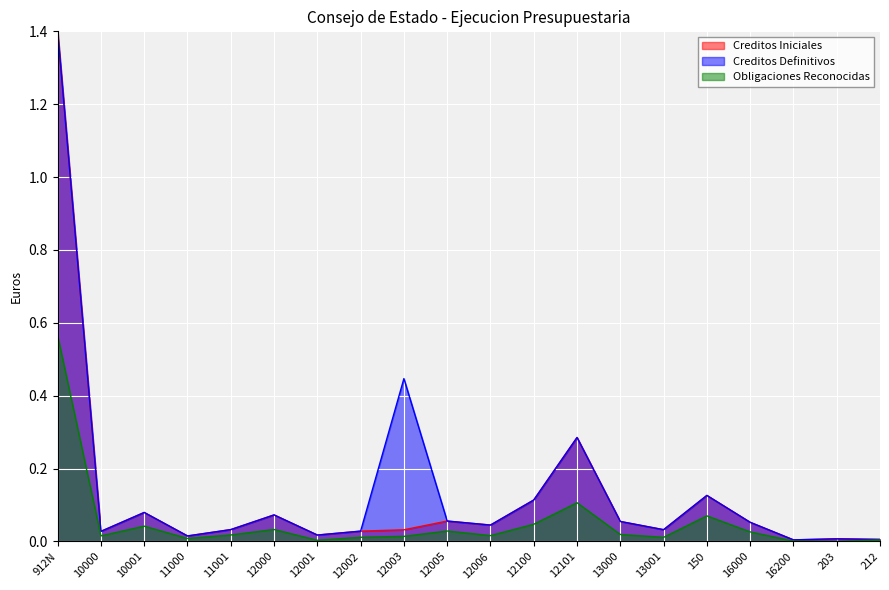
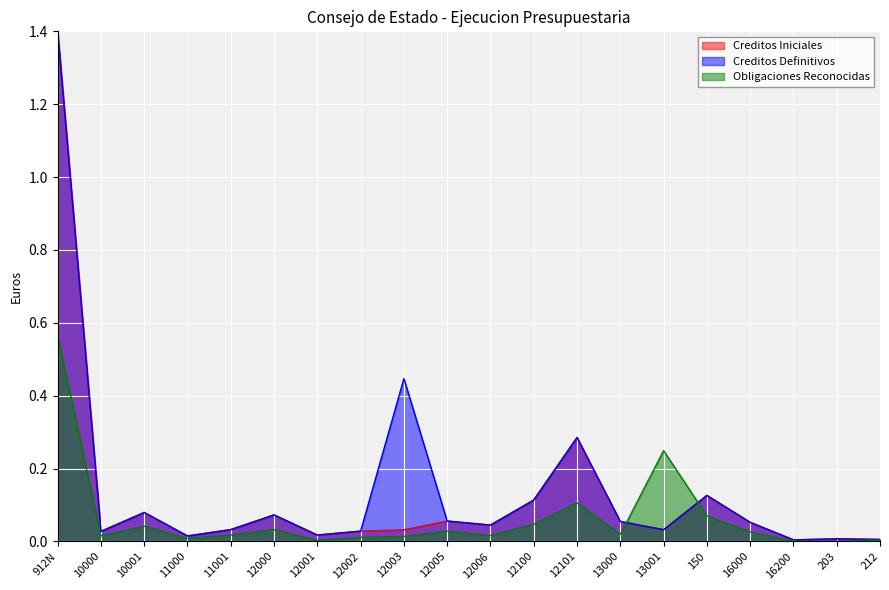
Obligaciones Reconocidas, 13001: 0.01 -> 0.25
